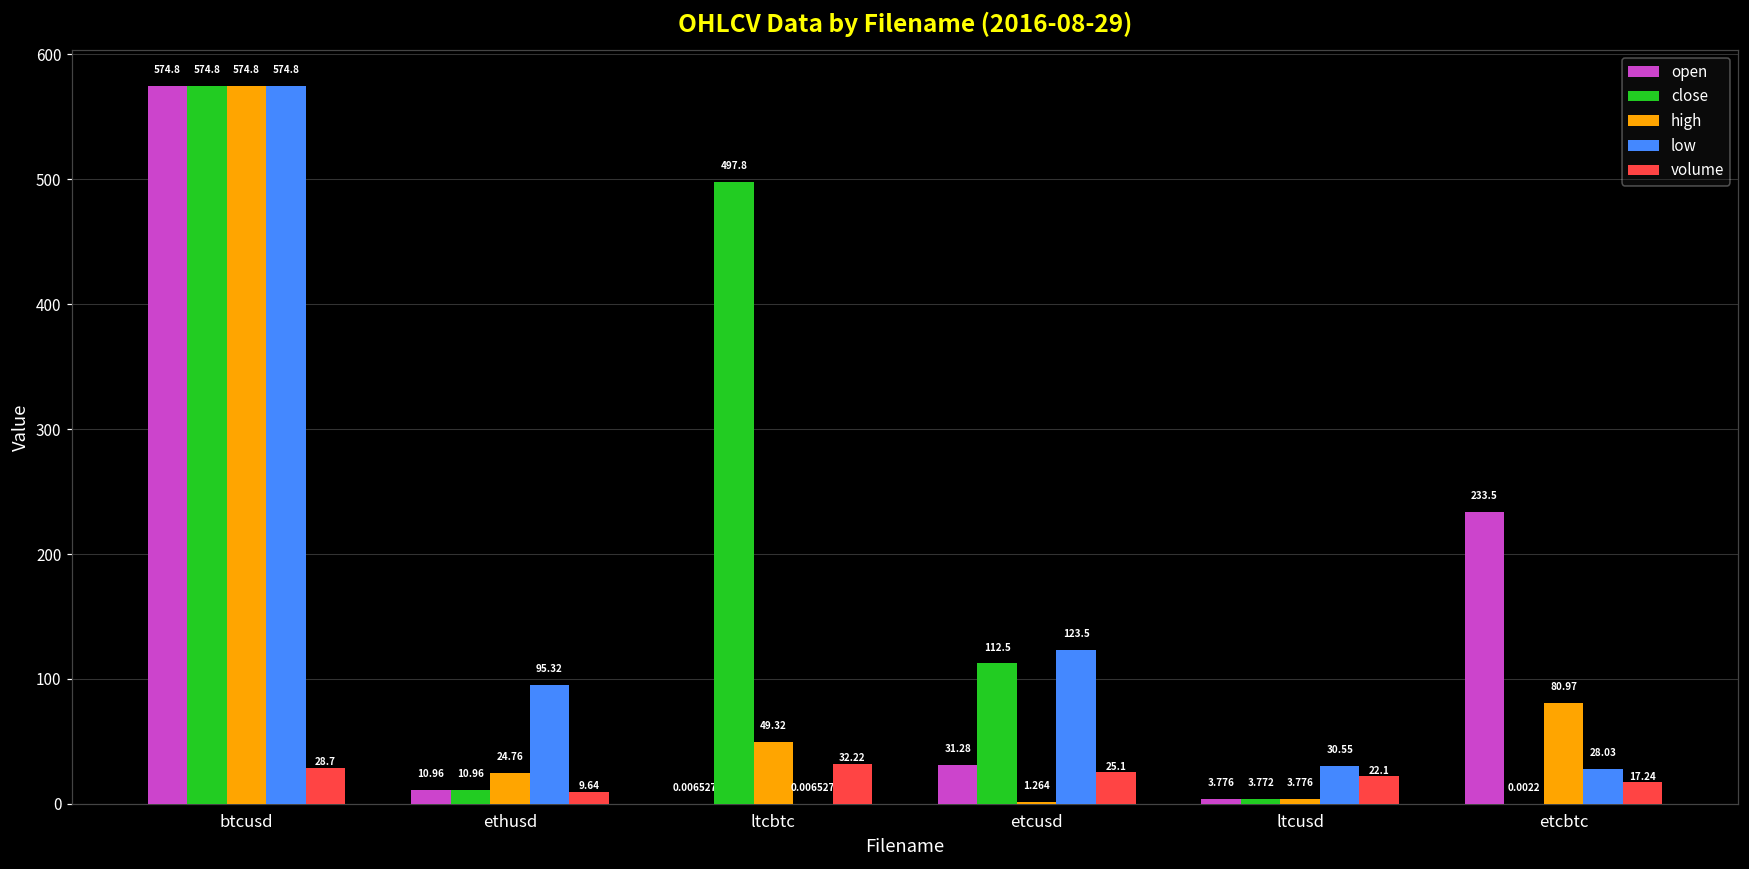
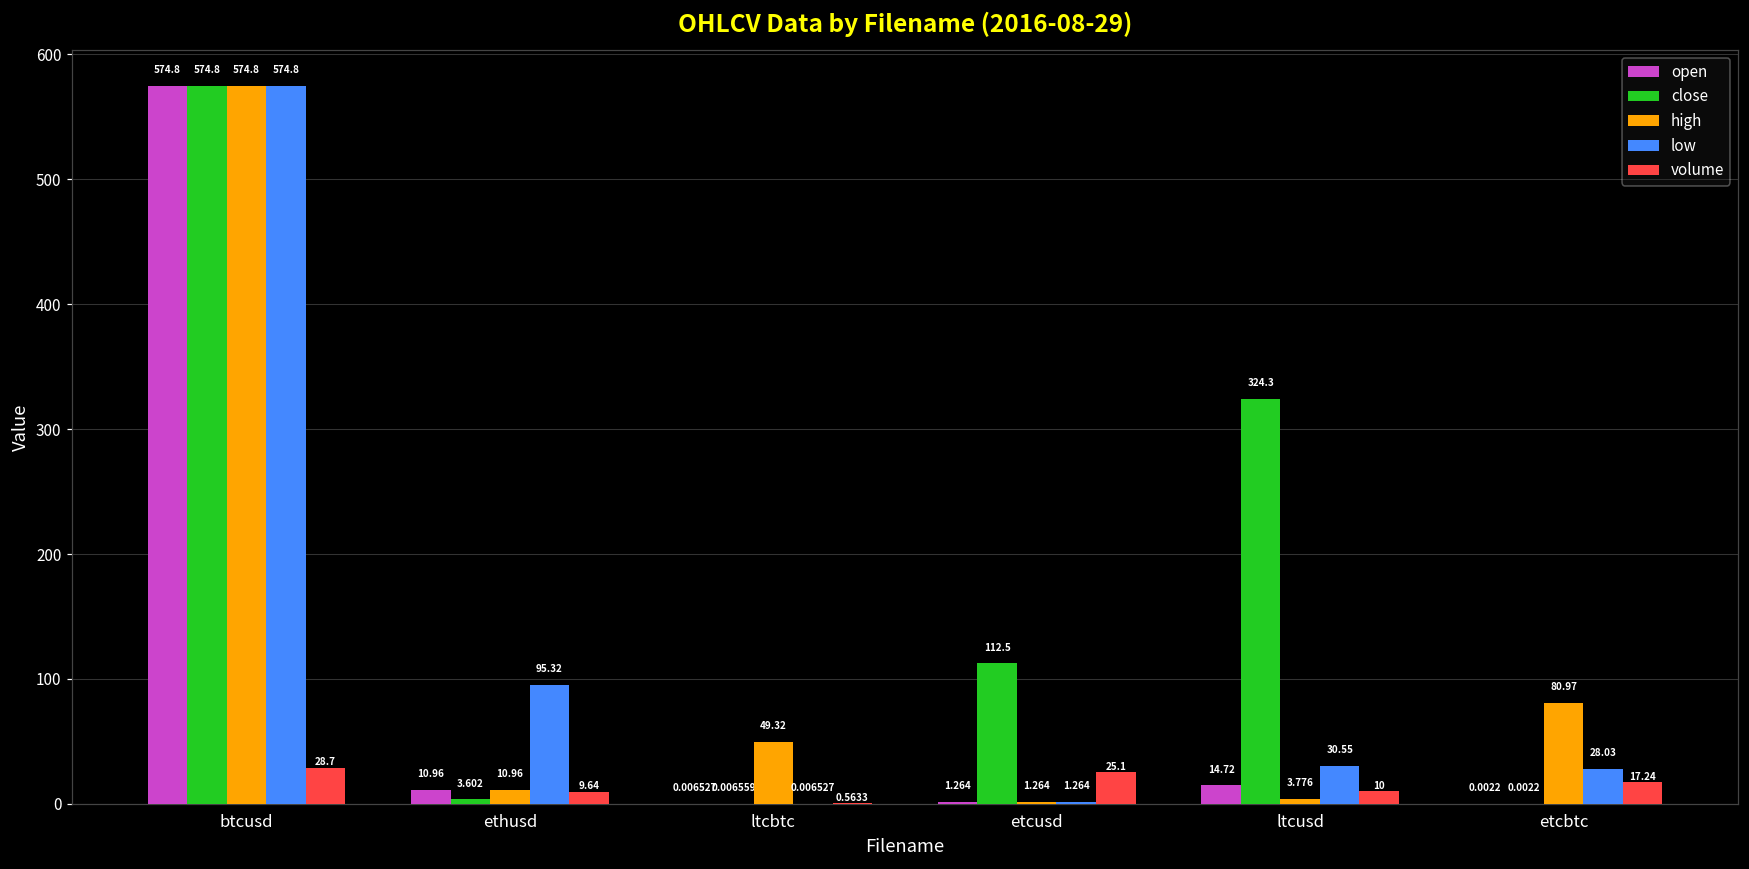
close, ethusd: 10.96 -> 3.602
high, ethusd: 24.76 -> 10.96
close, ltcbtc: 497.8 -> 0.006559
volume, ltcbtc: 32.22 -> 0.5633
open, etcusd: 31.28 -> 1.264
low, etcusd: 123.5 -> 1.264
open, ltcusd: 3.776 -> 14.72
close, ltcusd: 3.772 -> 324.3
volume, ltcusd: 22.1 -> 10
open, etcbtc: 233.5 -> 0.0022
